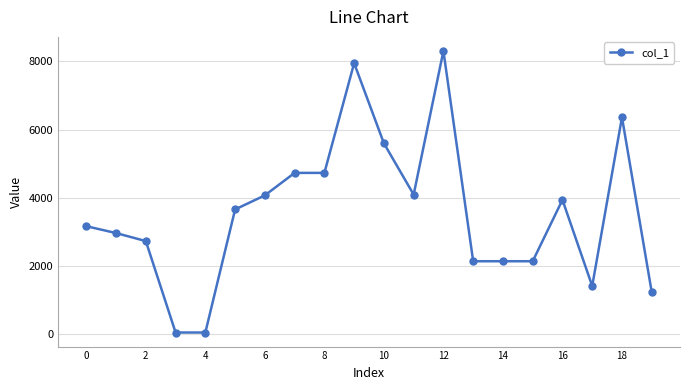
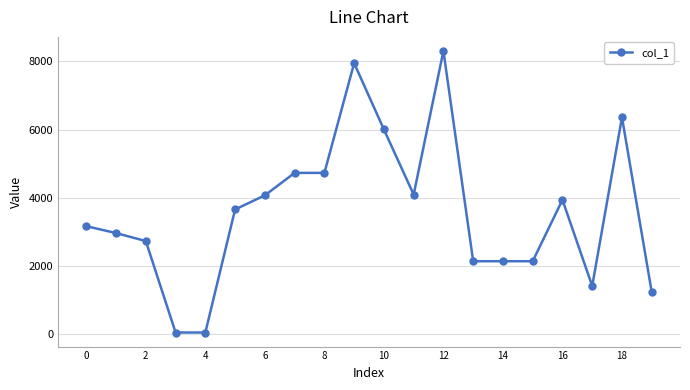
10: 5600 -> 6000
